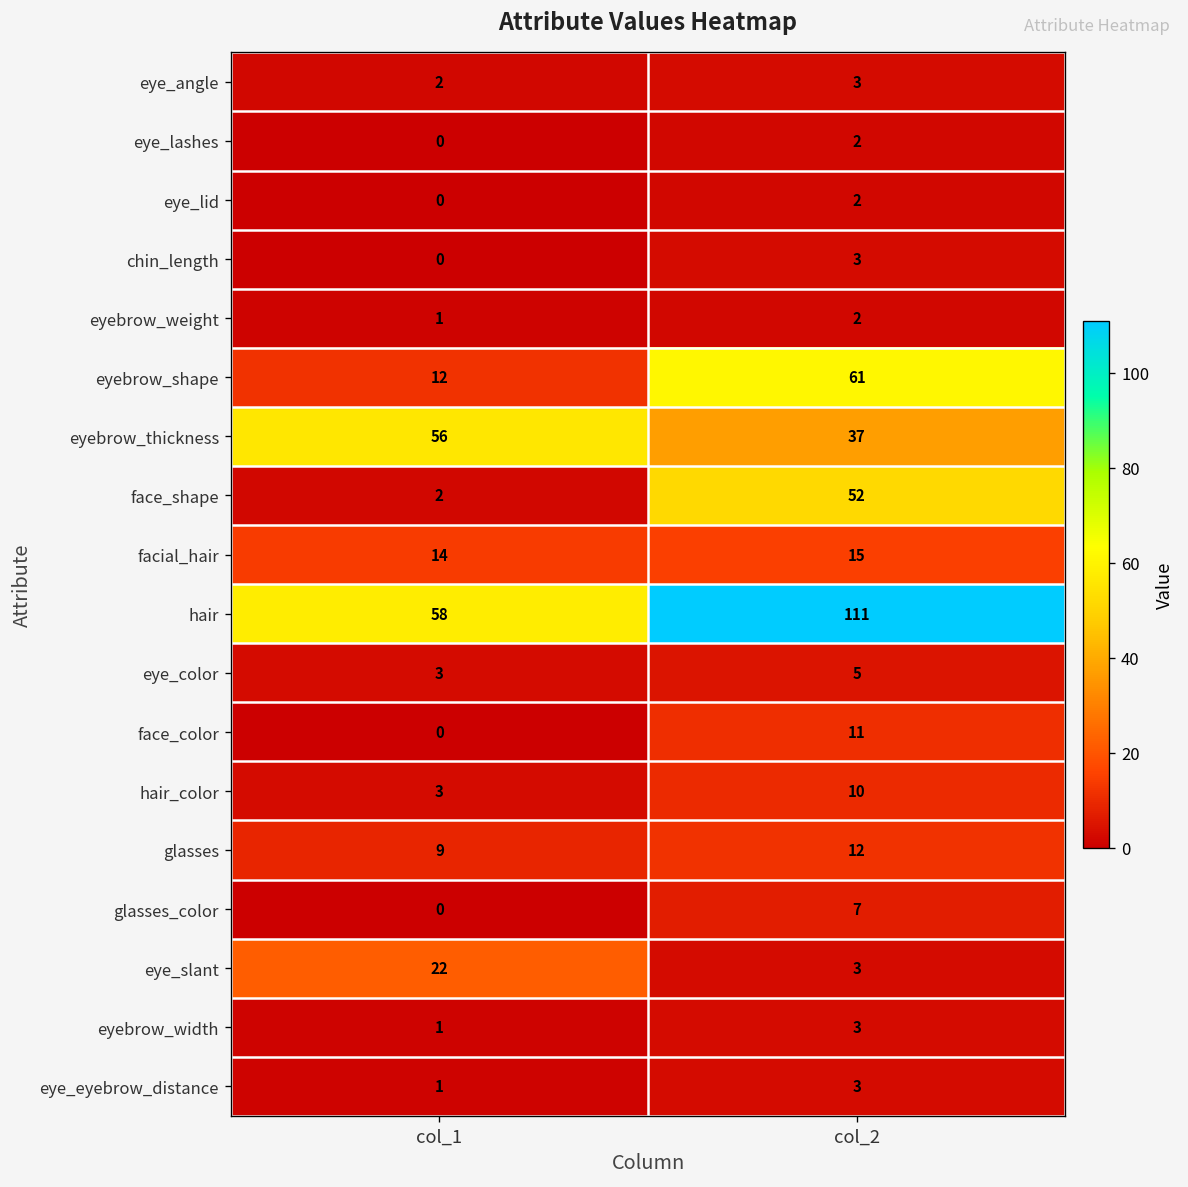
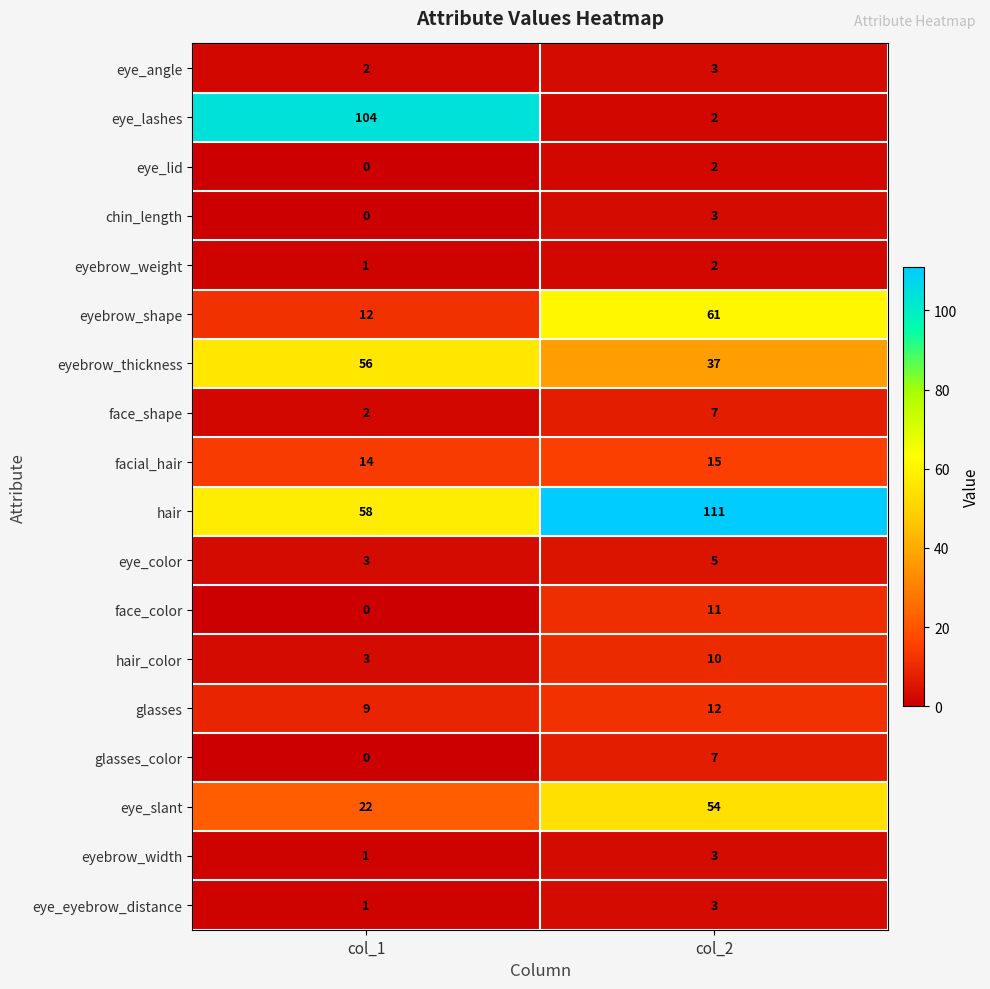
eye_lashes, col_1: 0 -> 104
face_shape, col_2: 52 -> 7
eye_slant, col_2: 3 -> 54
